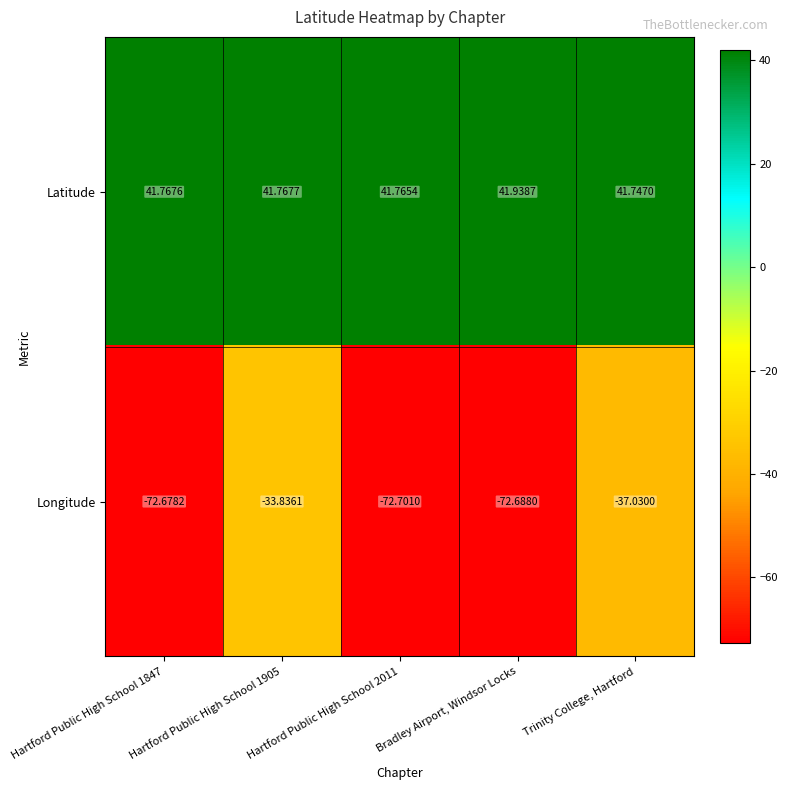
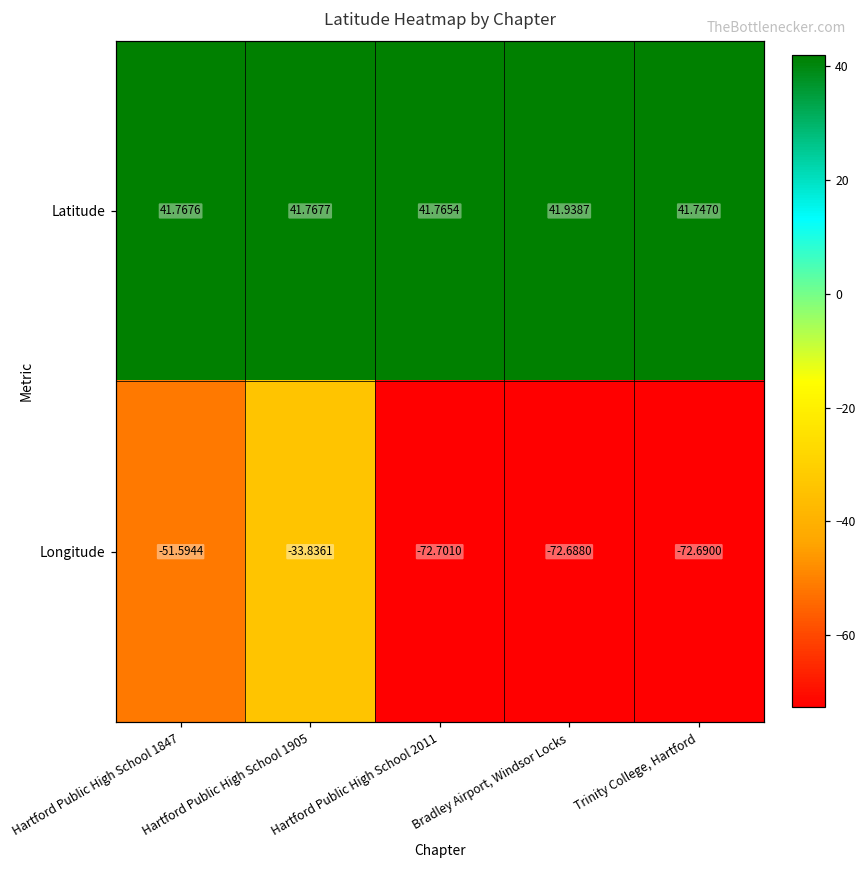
Longitude, Hartford Public High School 1847: -72.6782 -> -51.5944
Longitude, Trinity College, Hartford: -37.0300 -> -72.6900
